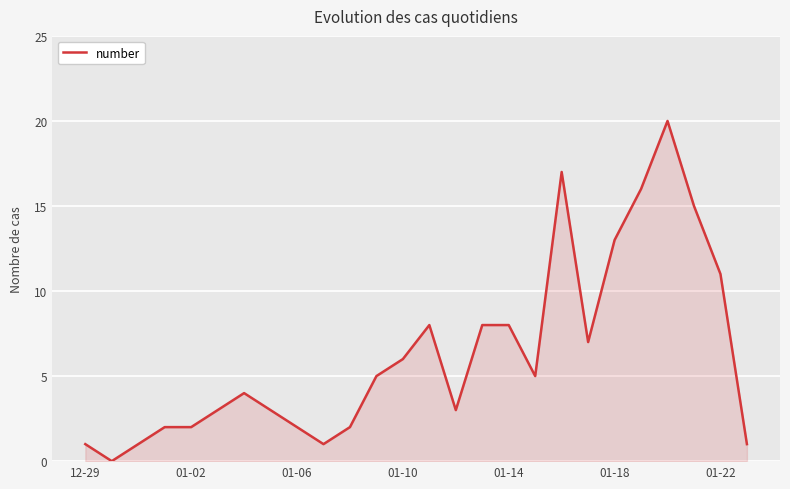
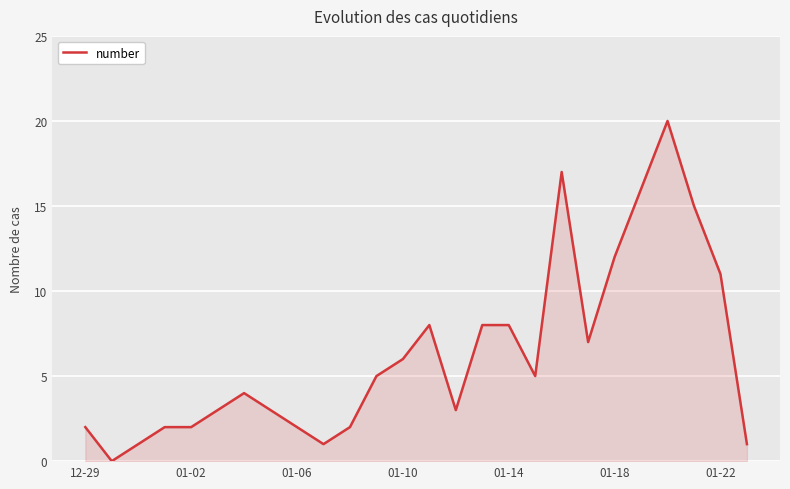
12-29: 1 -> 2
01-18: 13 -> 12
